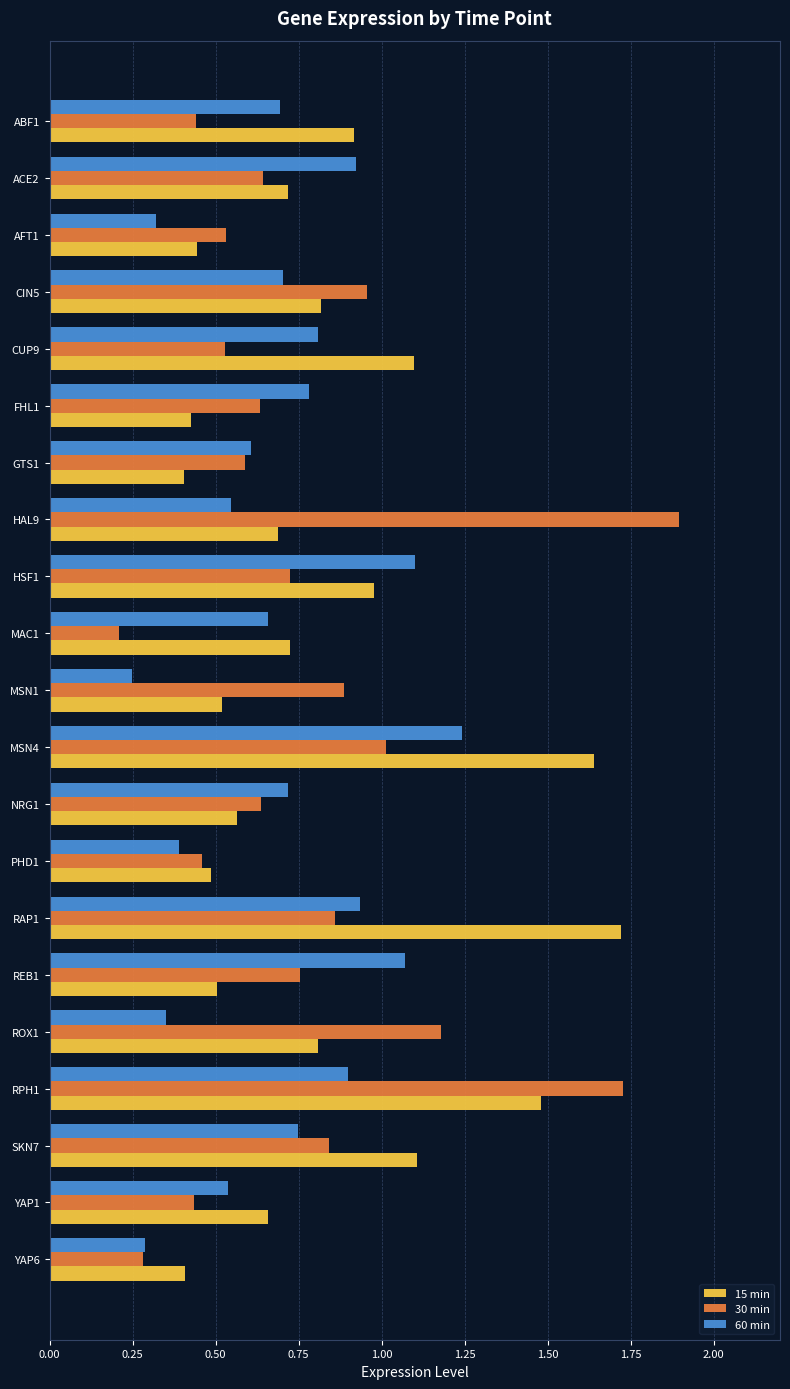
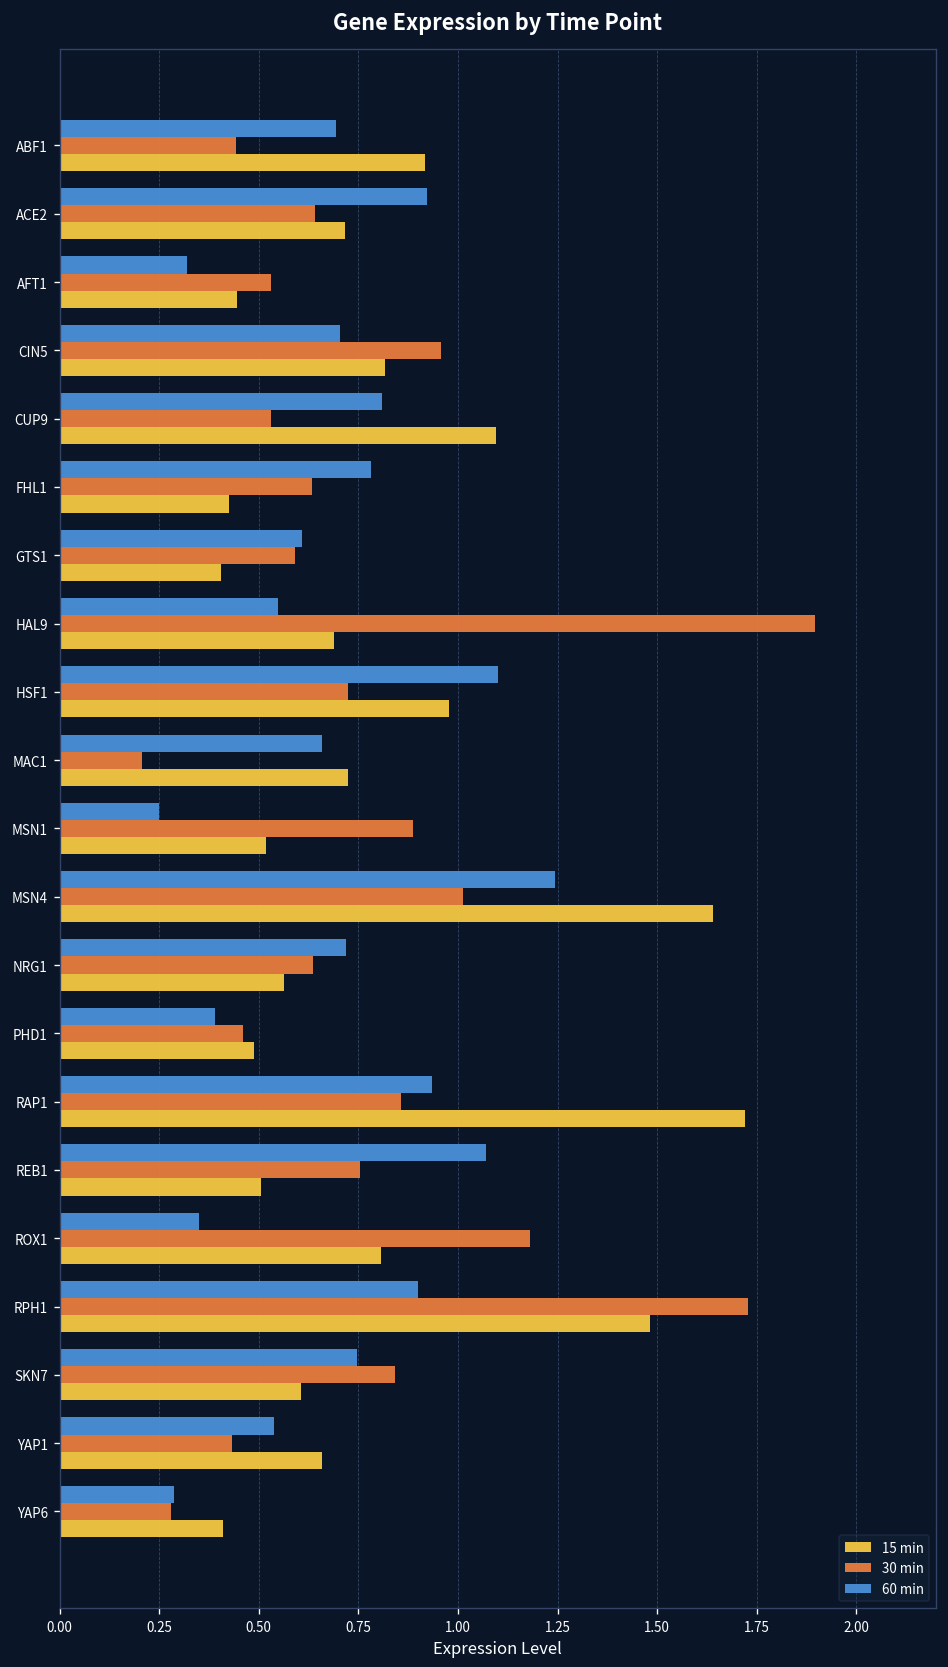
15 min, SKN7: 1.11 -> 0.61
